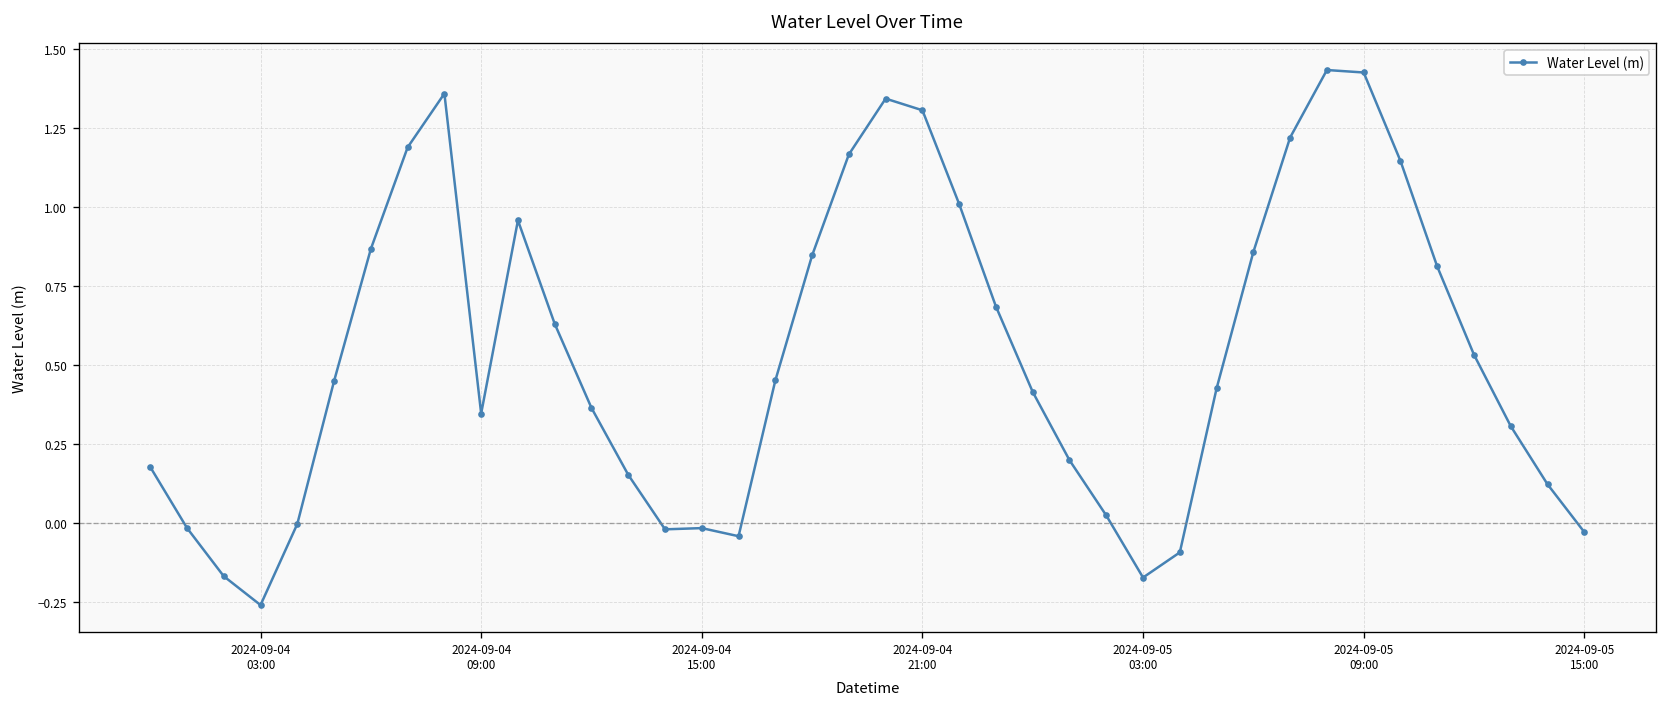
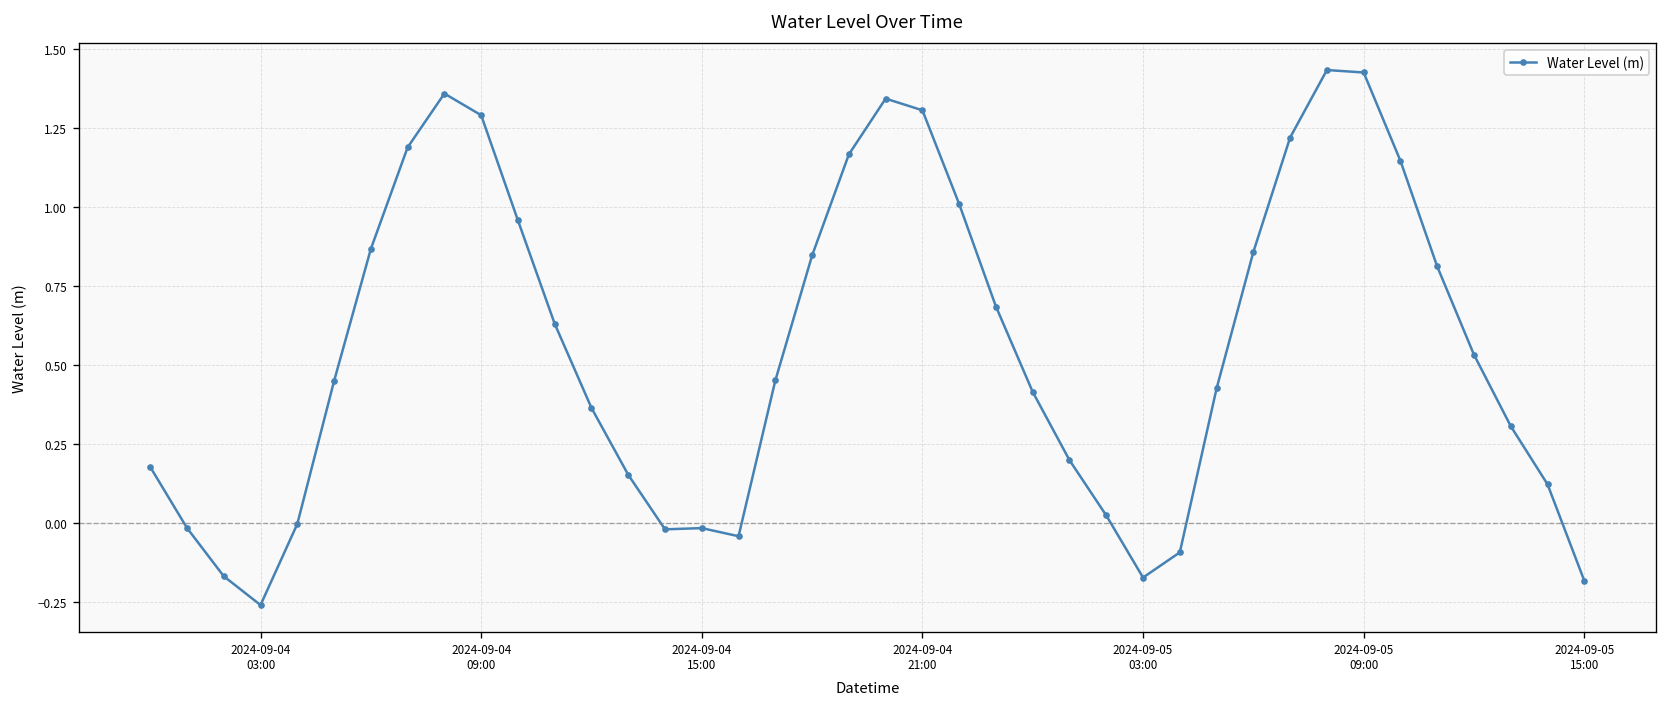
2024-09-04 09:00: 0.35 -> 1.29
2024-09-05 15:00: -0.03 -> -0.18
